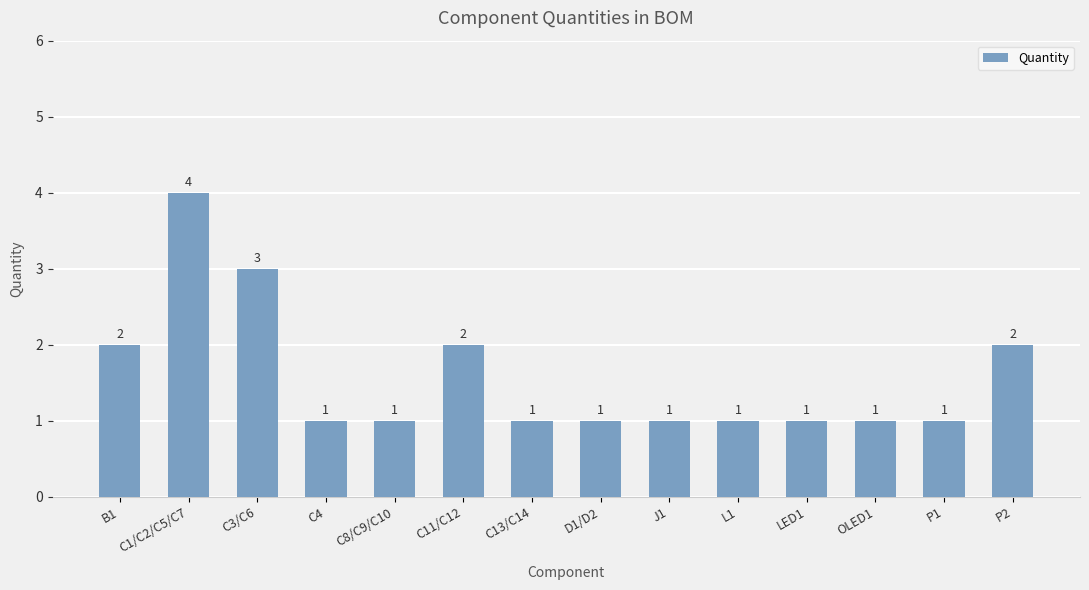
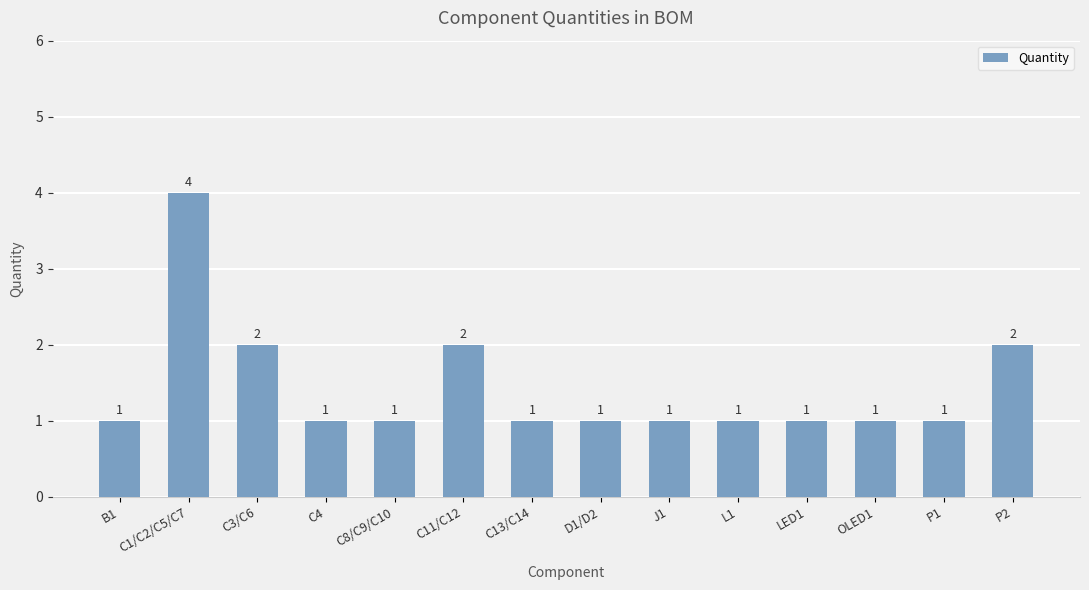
B1: 2 -> 1
C3/C6: 3 -> 2
